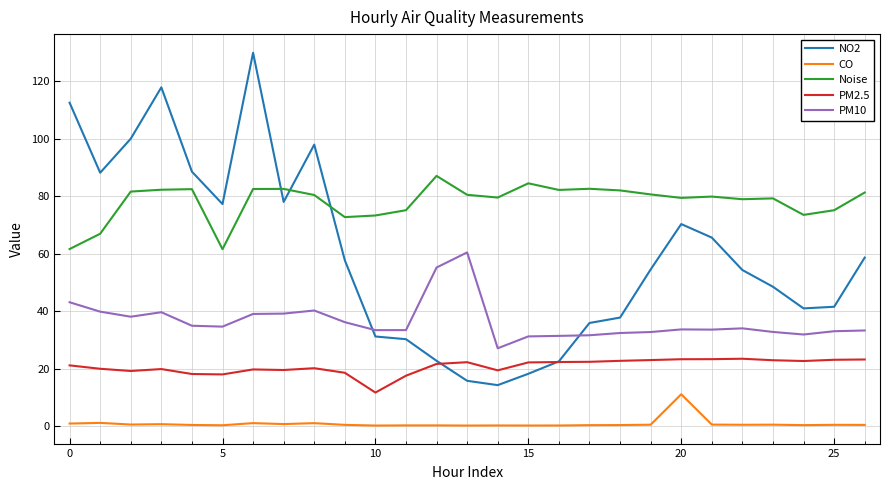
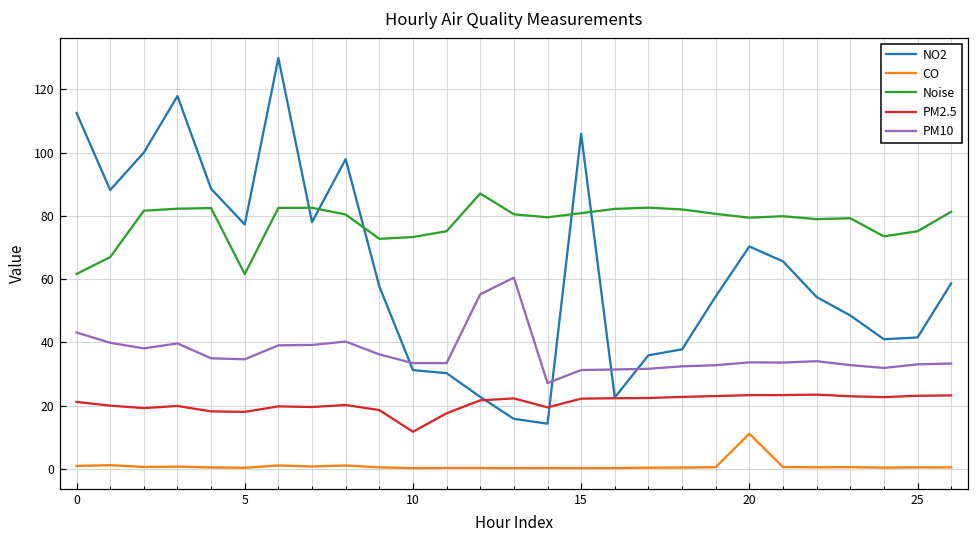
NO2, 15: 18 -> 106
Noise, 15: 84 -> 81
